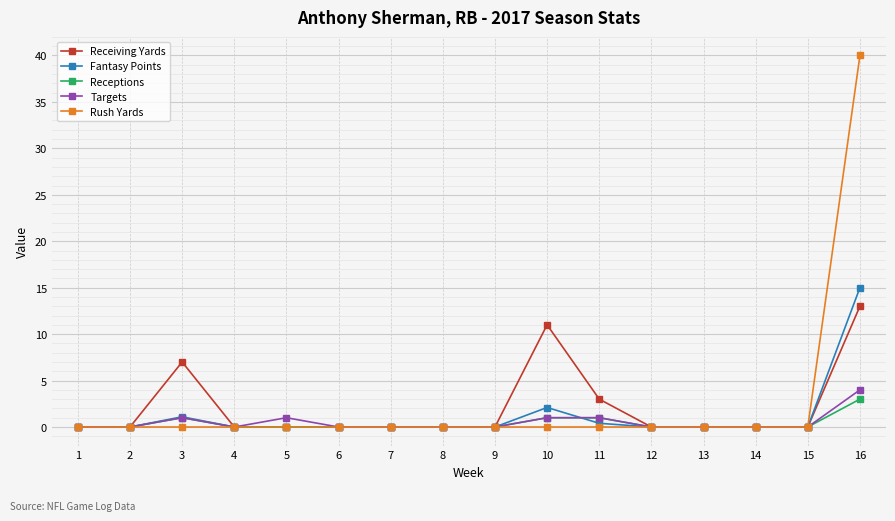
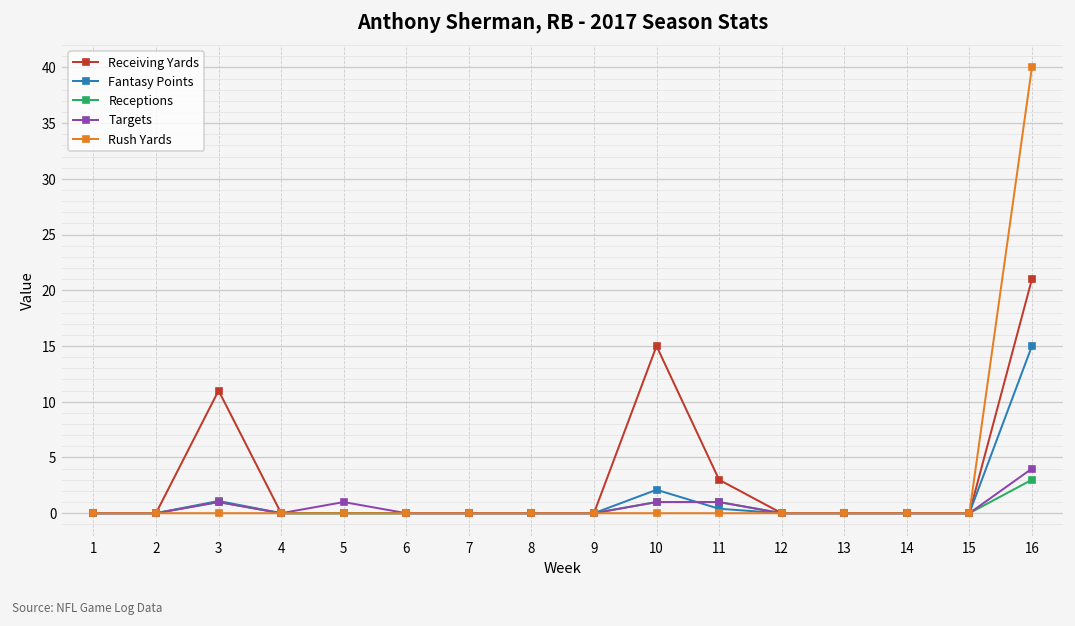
Receiving Yards, 3: 7 -> 11
Receiving Yards, 10: 11 -> 15
Receiving Yards, 16: 13 -> 21
